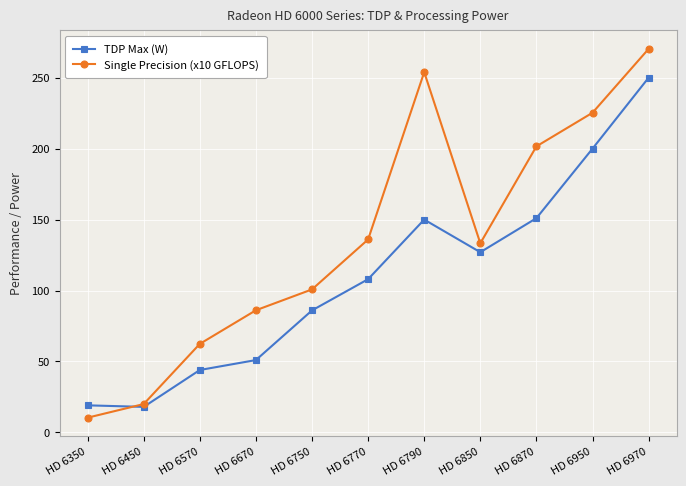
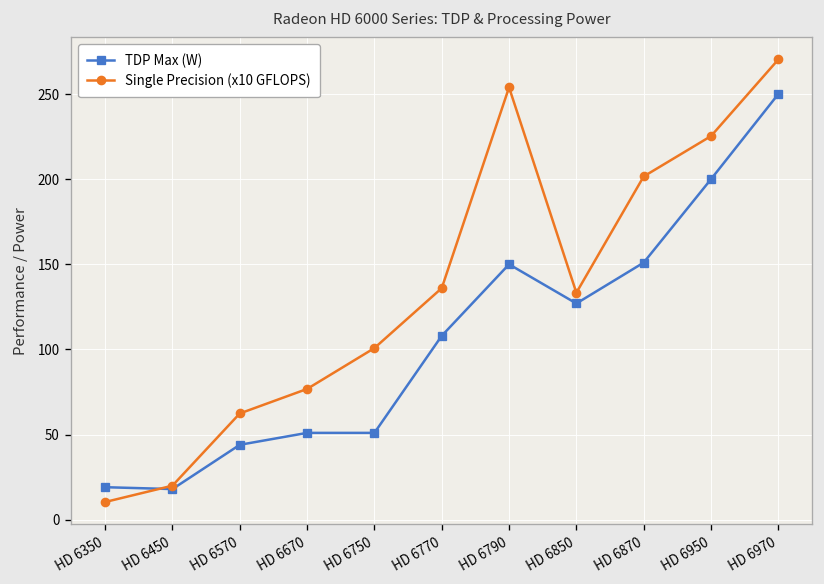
Single Precision (x10 GFLOPS), HD 6670: 86 -> 77
TDP Max (W), HD 6750: 86 -> 51
